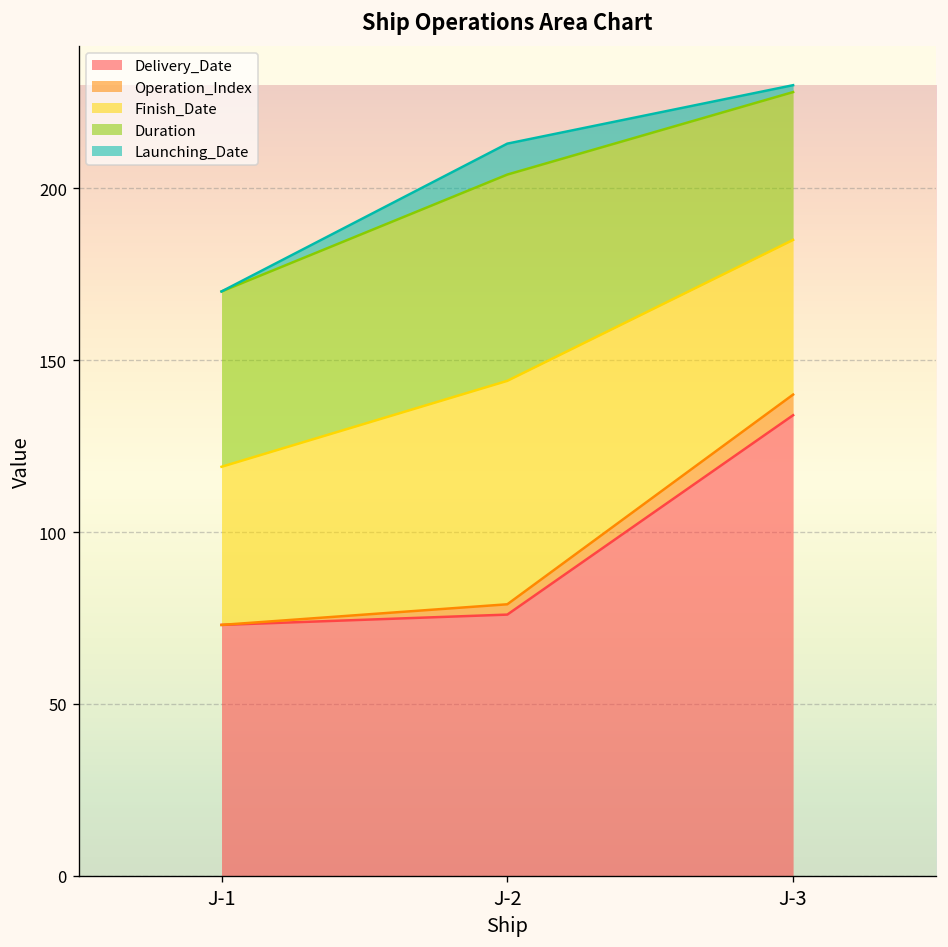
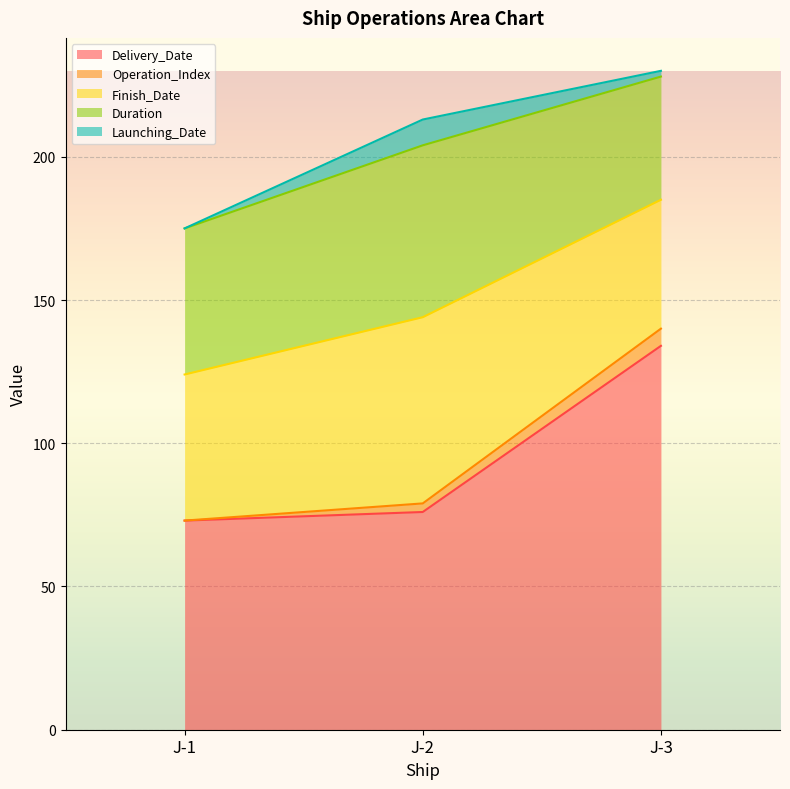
Finish_Date, J-1: 46 -> 51
